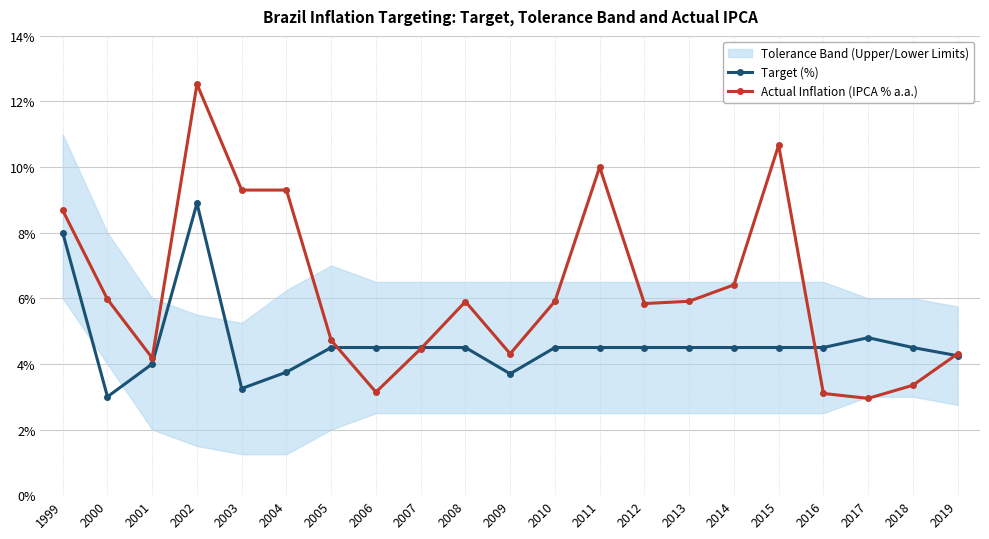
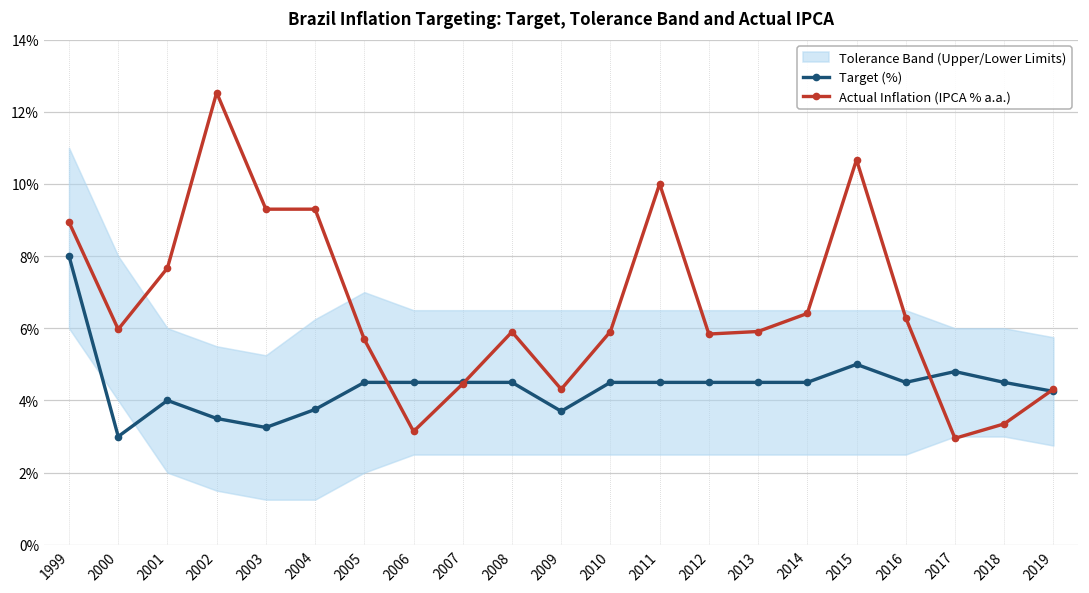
Actual Inflation (IPCA % a.a.), 1999: 8.7% -> 8.9%
Actual Inflation (IPCA % a.a.), 2001: 4.2% -> 7.7%
Target (%), 2002: 8.9% -> 3.5%
Actual Inflation (IPCA % a.a.), 2005: 4.7% -> 5.7%
Target (%), 2015: 4.5% -> 5.0%
Actual Inflation (IPCA % a.a.), 2016: 3.1% -> 6.3%
